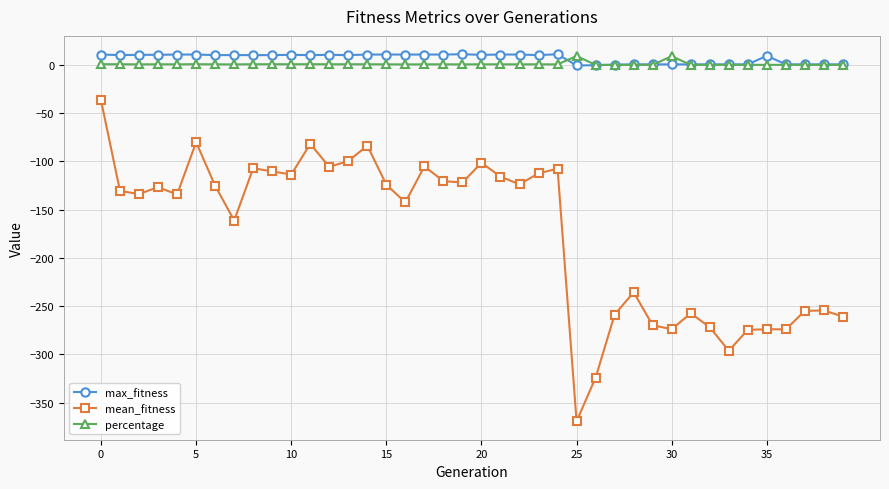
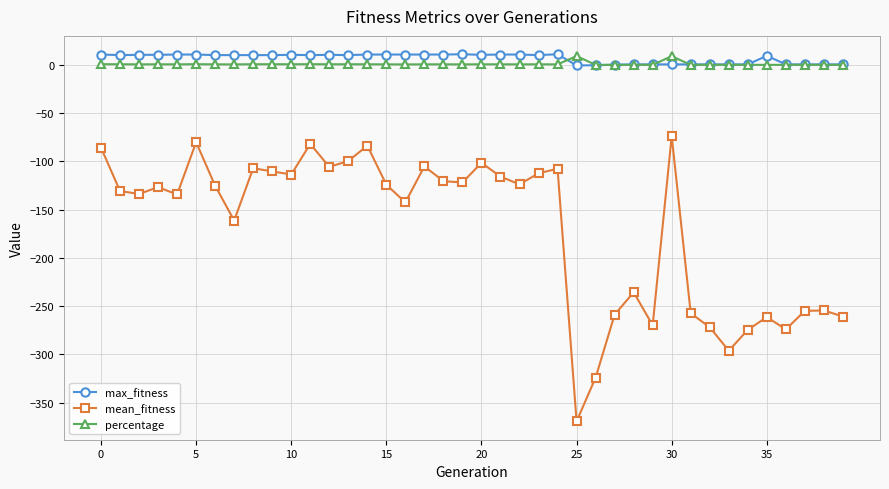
mean_fitness, 0: -40 -> -90
mean_fitness, 30: -270 -> -70
mean_fitness, 35: -270 -> -260
